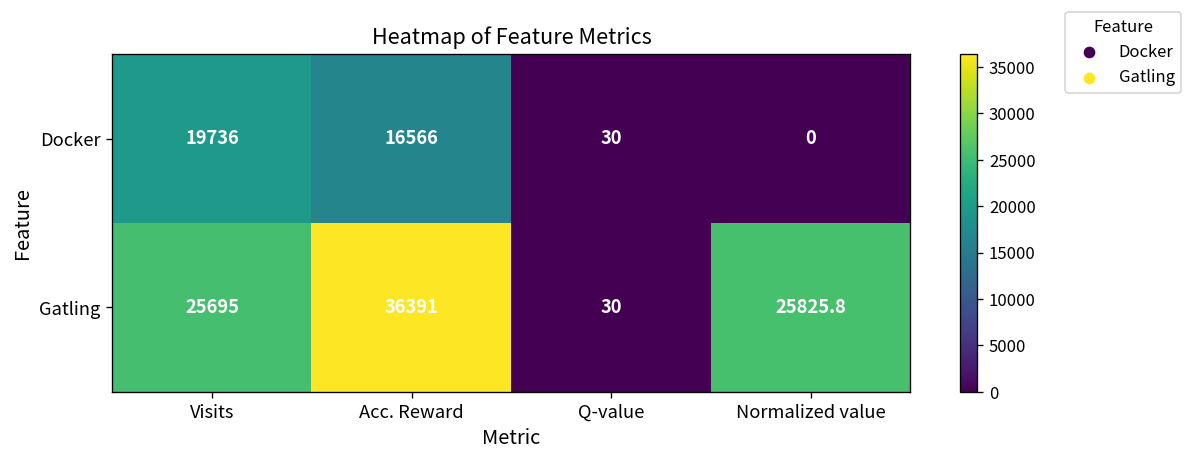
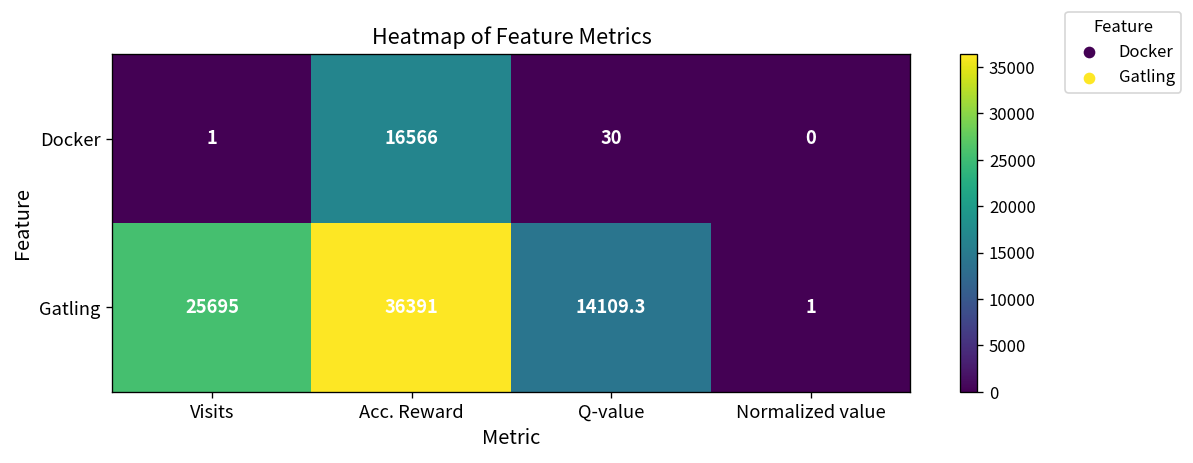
Docker, Visits: 19736 -> 1
Gatling, Q-value: 30 -> 14109.3
Gatling, Normalized value: 25825.8 -> 1
